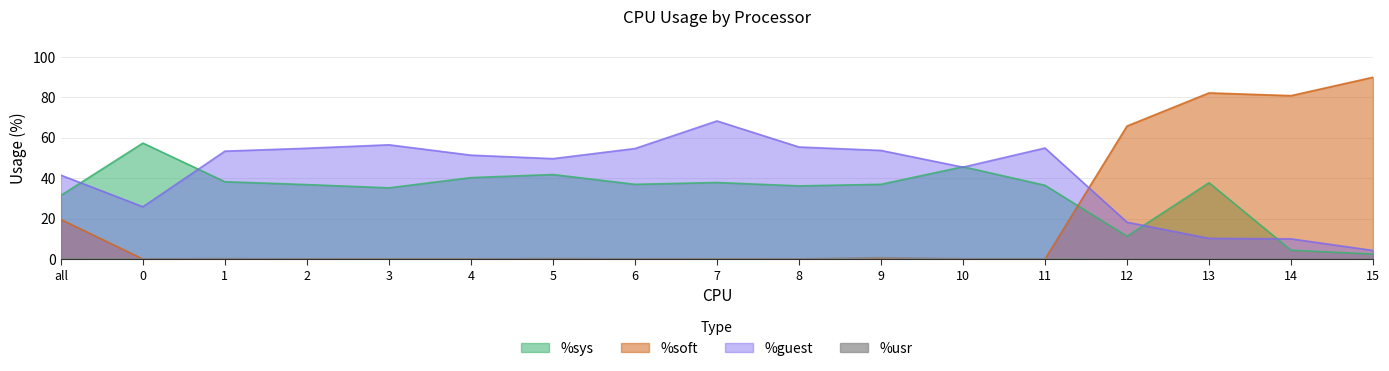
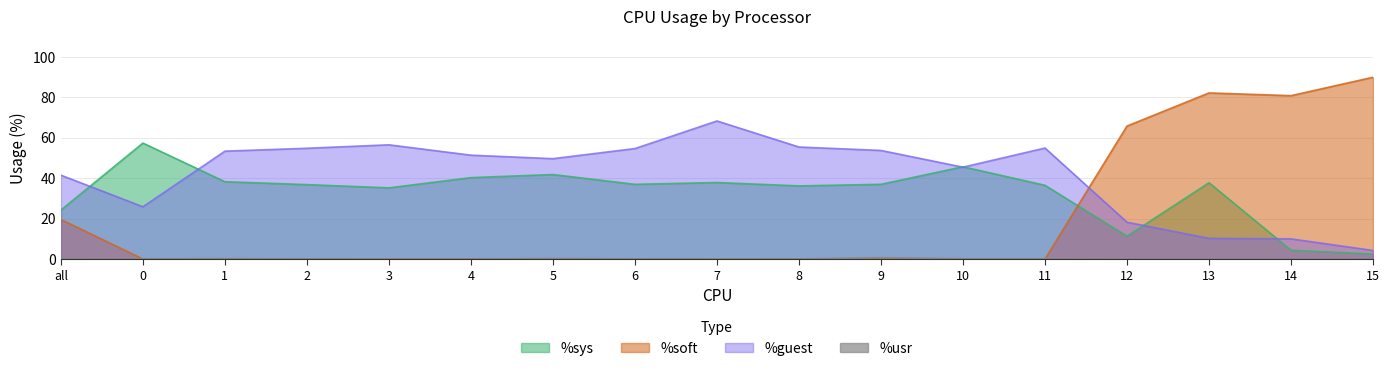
%sys, all: 32 -> 24
